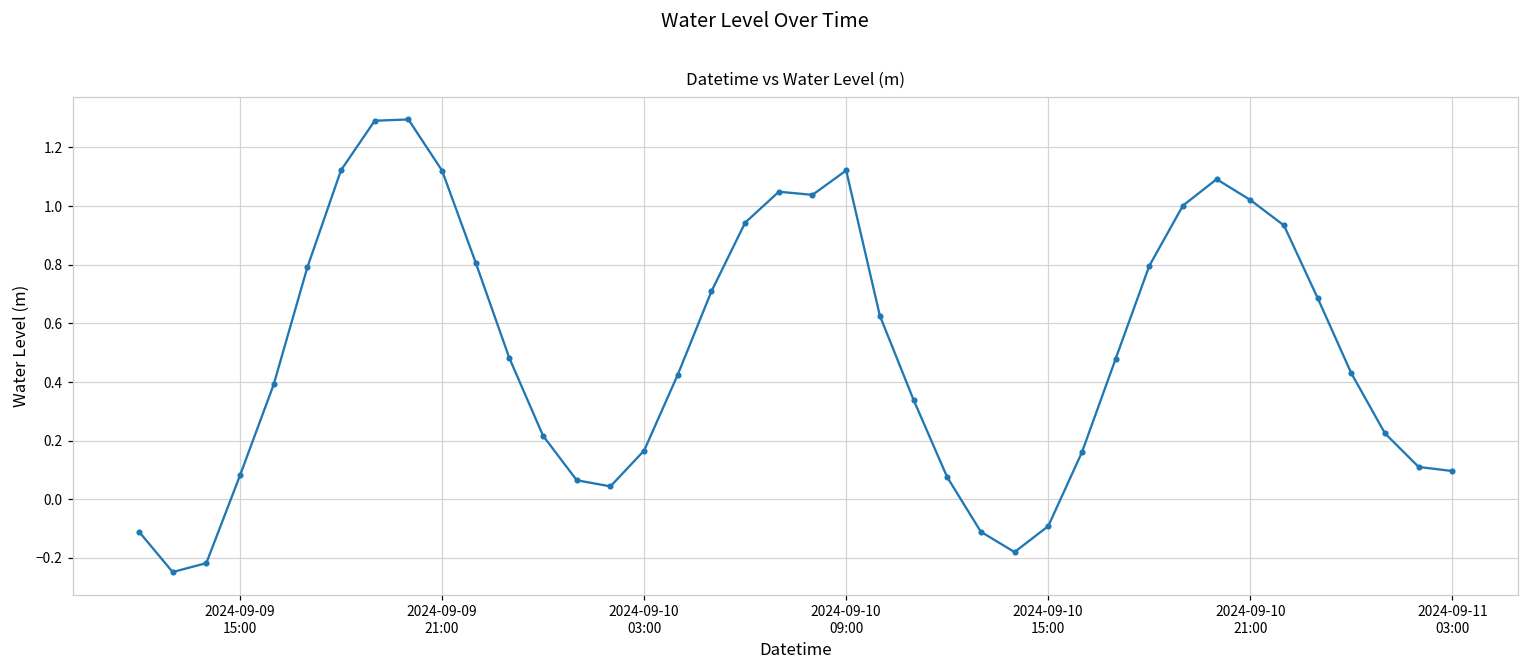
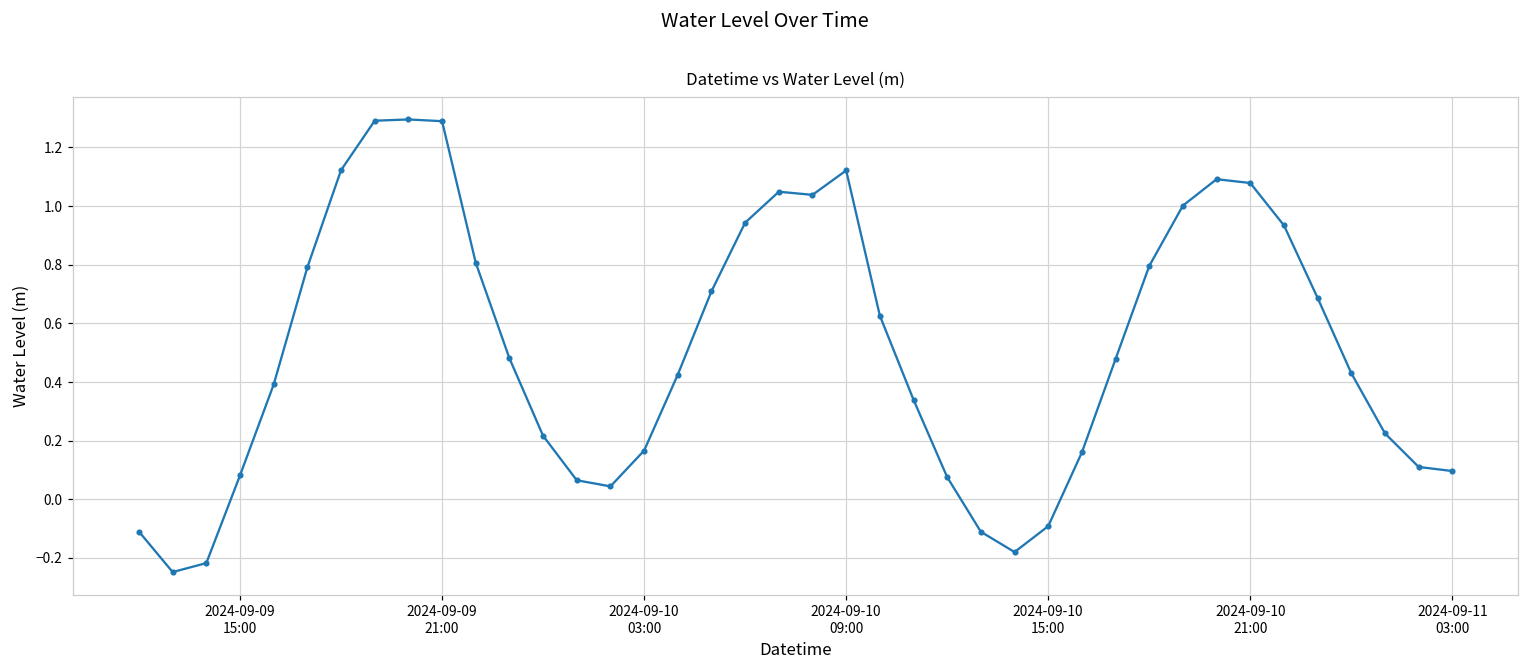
2024-09-09 21:00: 1.12 -> 1.29
2024-09-10 21:00: 1.02 -> 1.08
